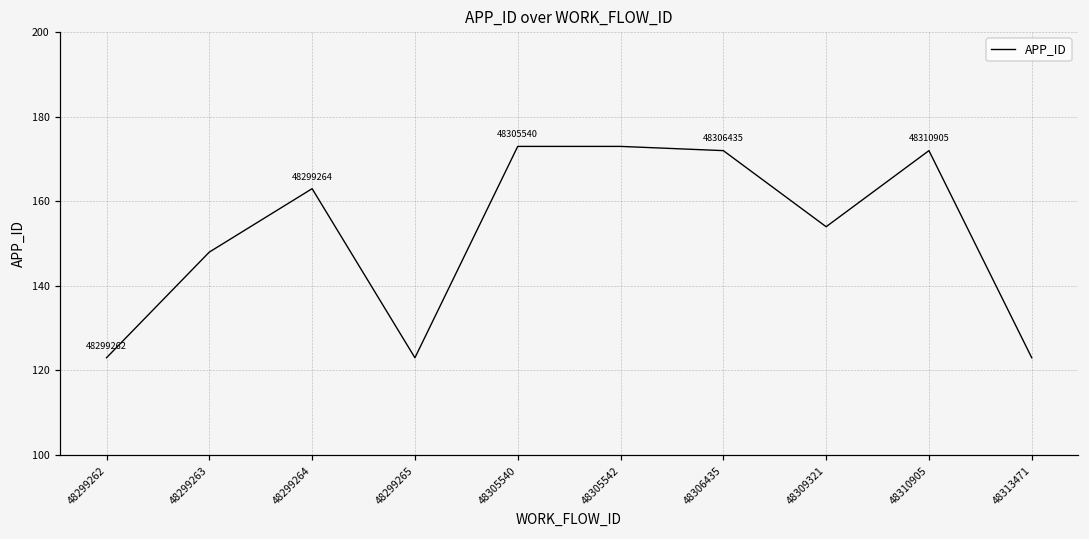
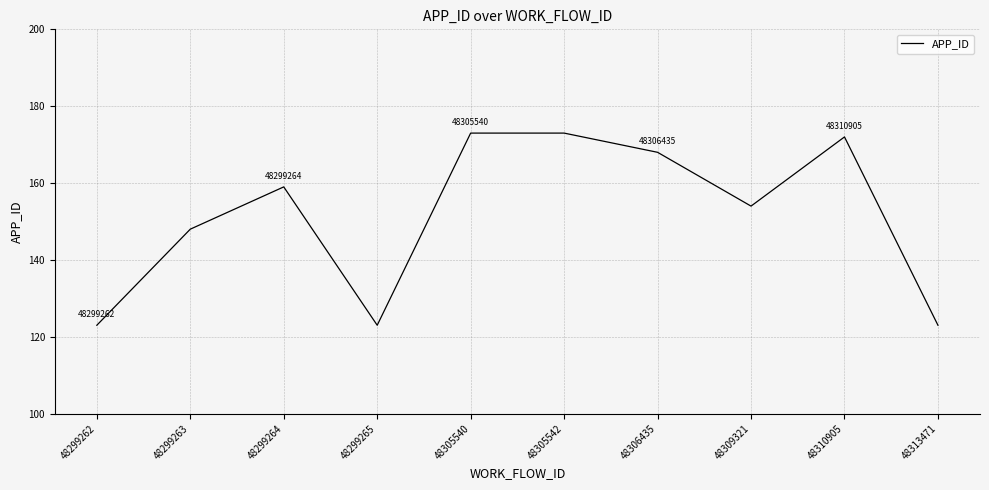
48299264: 163 -> 159
48306435: 172 -> 168
